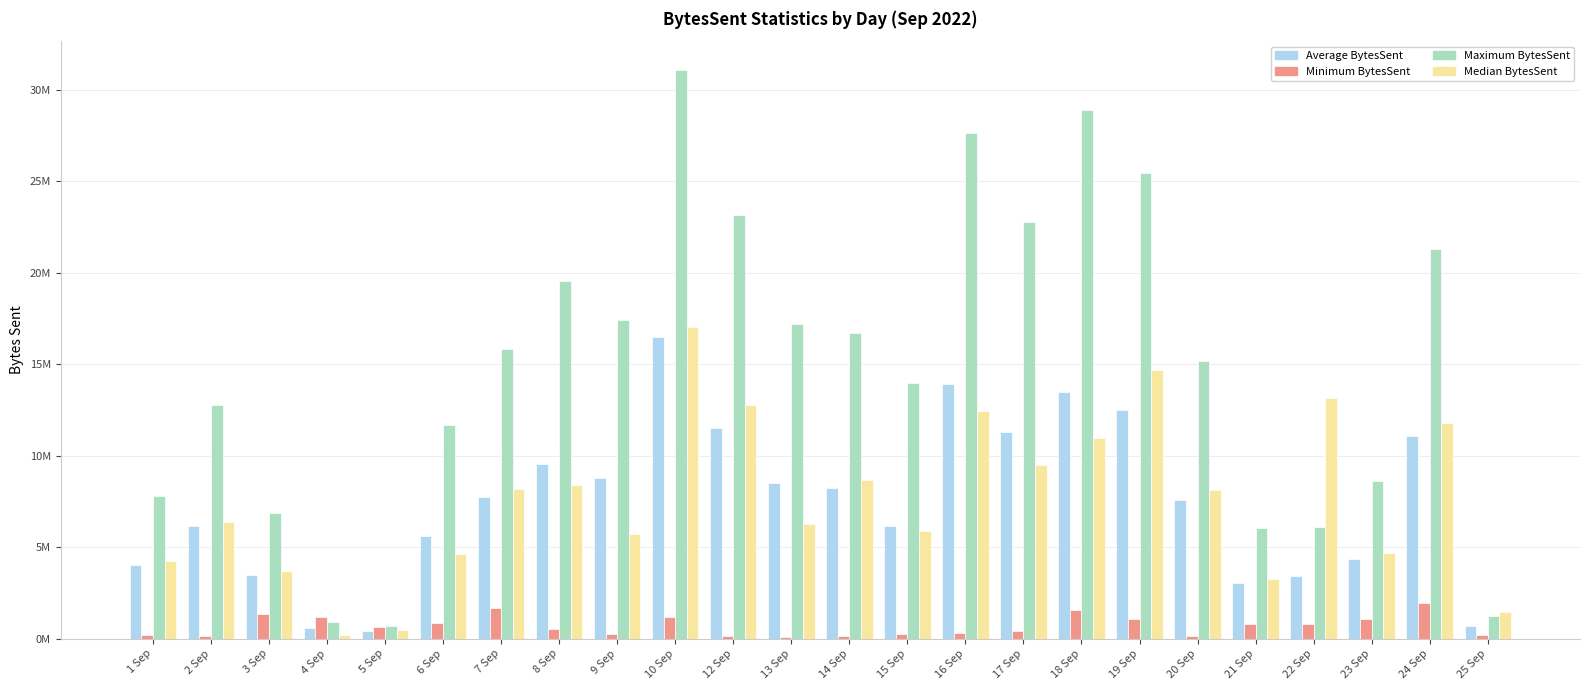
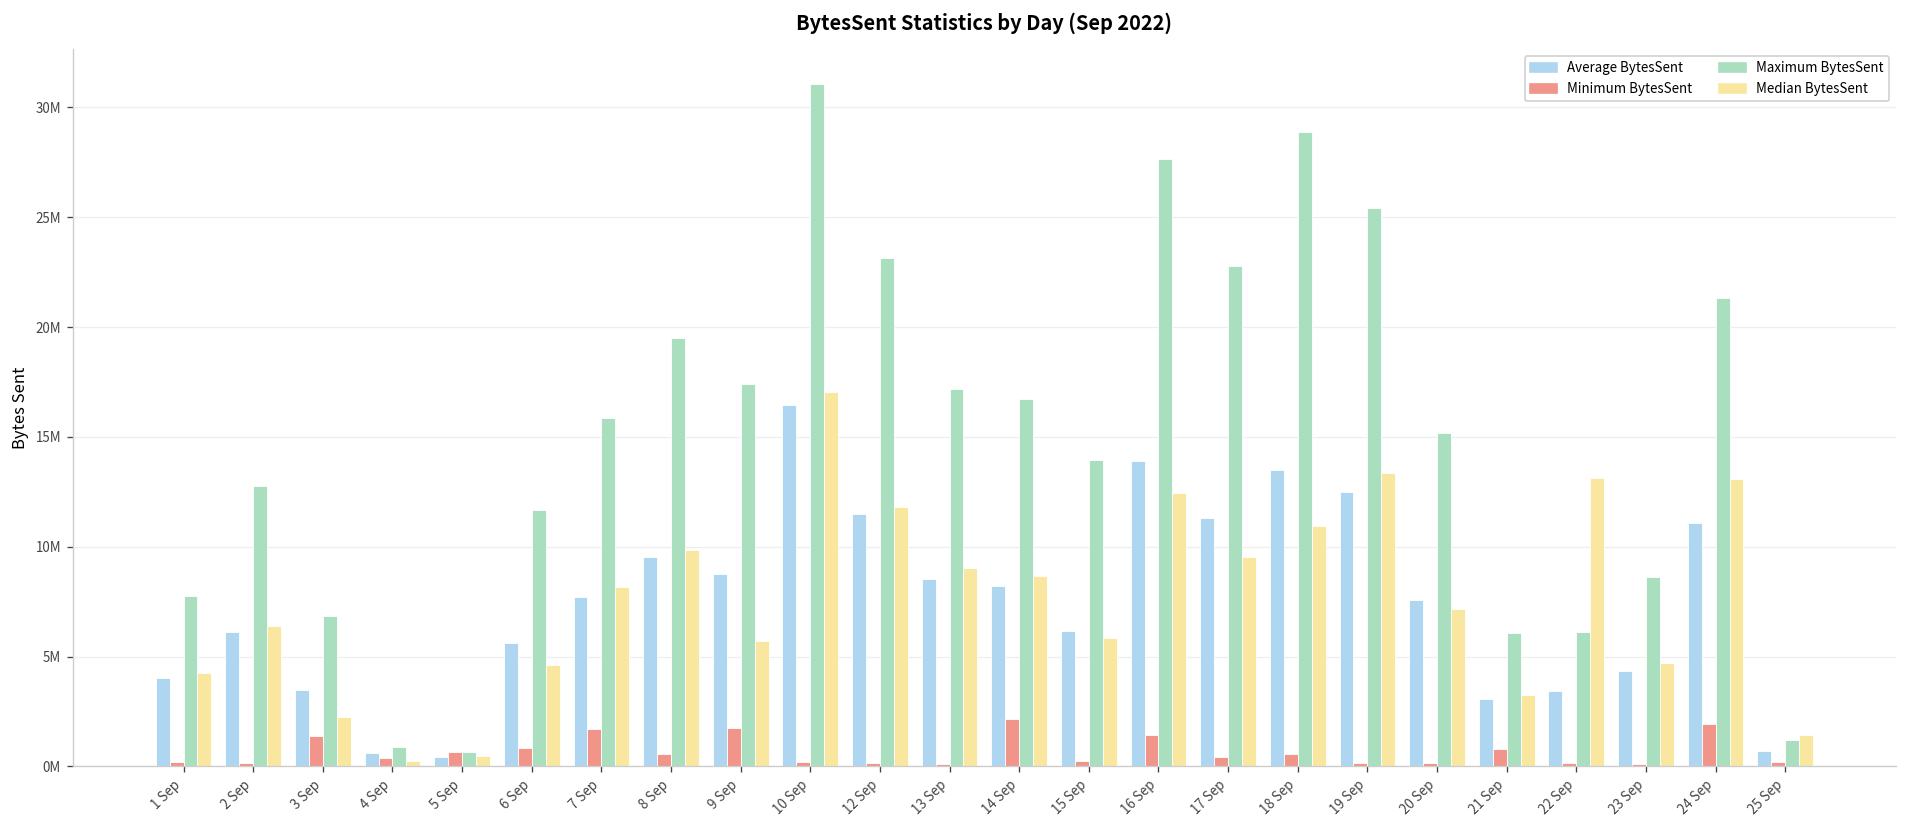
Median BytesSent, 3 Sep: 3700000 -> 2200000
Minimum BytesSent, 4 Sep: 1200000 -> 400000
Median BytesSent, 8 Sep: 8400000 -> 9800000
Minimum BytesSent, 9 Sep: 300000 -> 1800000
Minimum BytesSent, 10 Sep: 1200000 -> 200000
Median BytesSent, 12 Sep: 12700000 -> 11800000
Median BytesSent, 13 Sep: 6200000 -> 9000000
Minimum BytesSent, 14 Sep: 200000 -> 2100000
Minimum BytesSent, 16 Sep: 300000 -> 1400000
Minimum BytesSent, 18 Sep: 1600000 -> 600000
Minimum BytesSent, 19 Sep: 1100000 -> 100000
Median BytesSent, 19 Sep: 14700000 -> 13300000
Median BytesSent, 20 Sep: 8100000 -> 7200000
Minimum BytesSent, 22 Sep: 800000 -> 200000
Minimum BytesSent, 23 Sep: 1100000 -> 100000
Median BytesSent, 24 Sep: 11800000 -> 13100000
